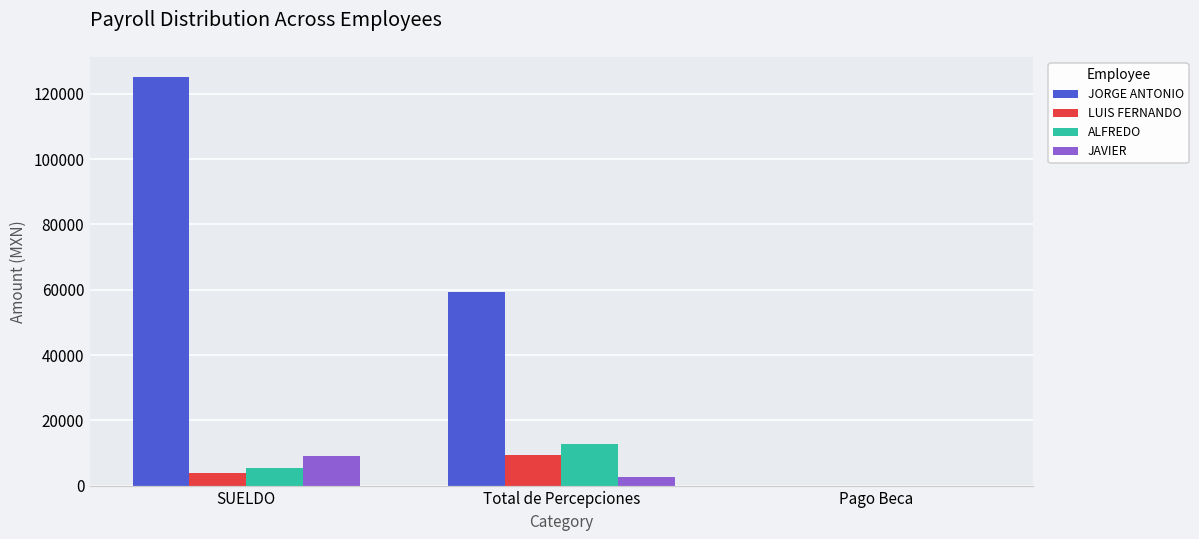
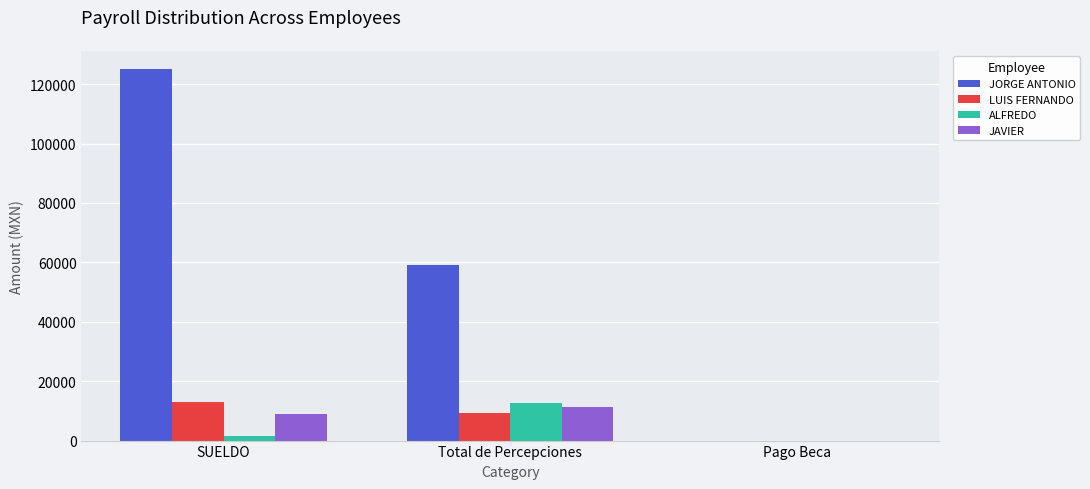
LUIS FERNANDO, SUELDO: 4000 -> 13000
ALFREDO, SUELDO: 6000 -> 2000
JAVIER, Total de Percepciones: 3000 -> 11000
